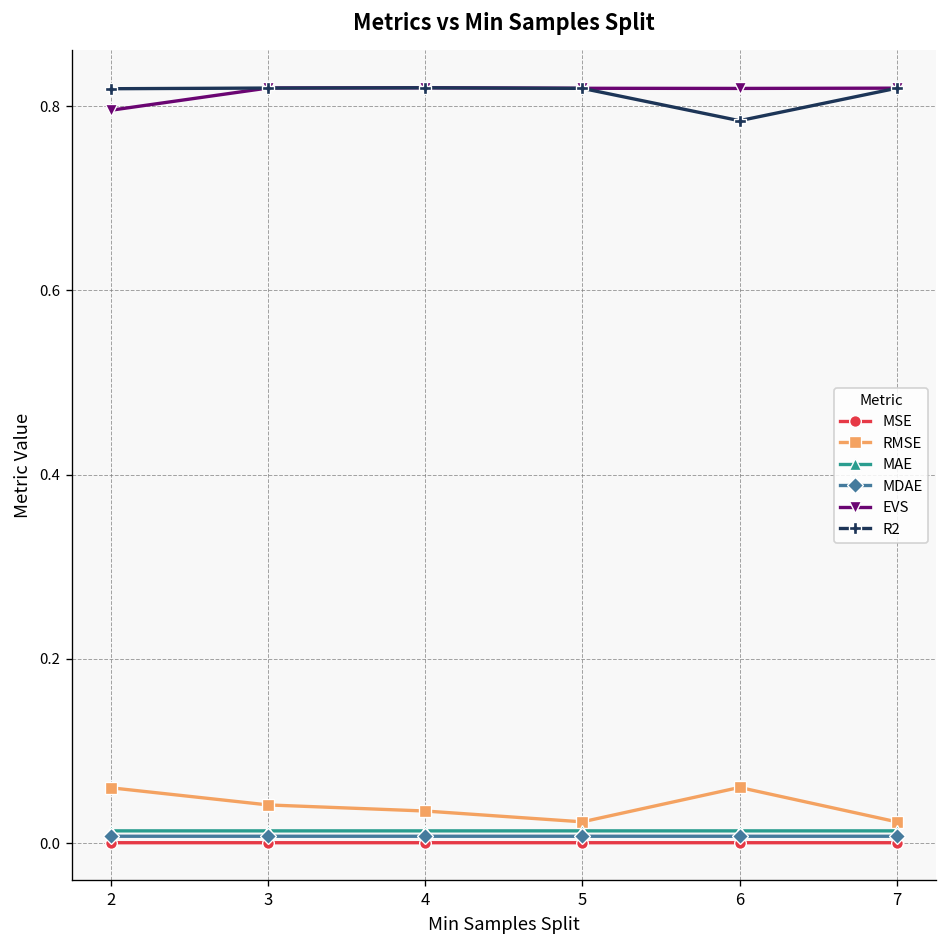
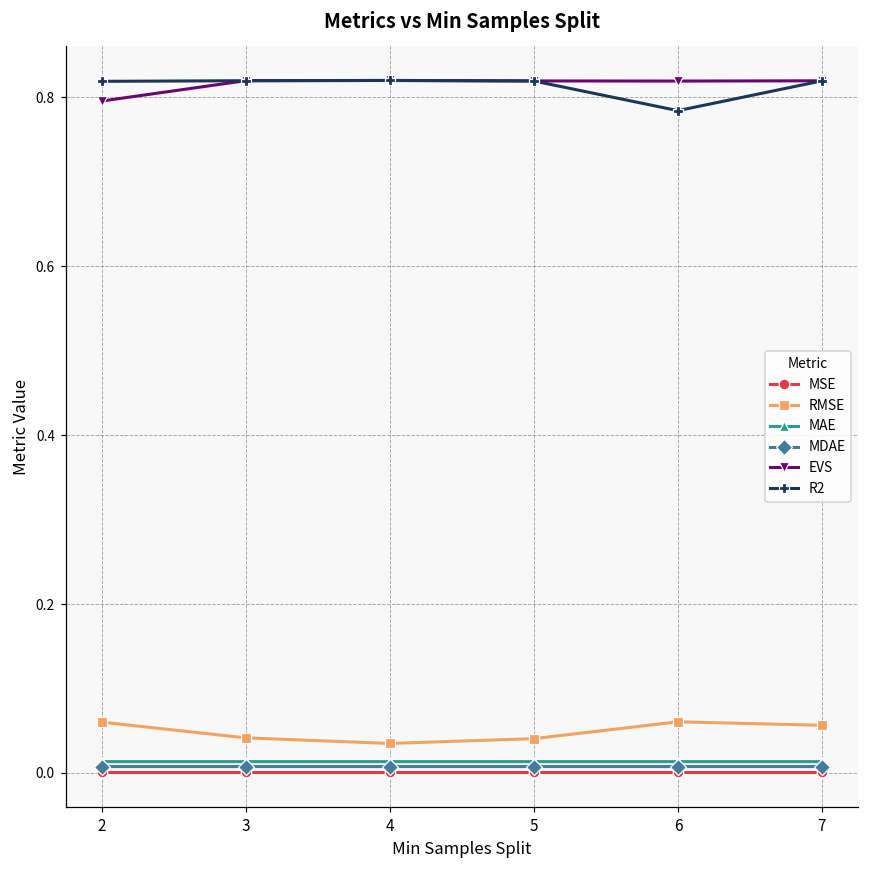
RMSE, 5: 0.02 -> 0.04
RMSE, 7: 0.02 -> 0.06
